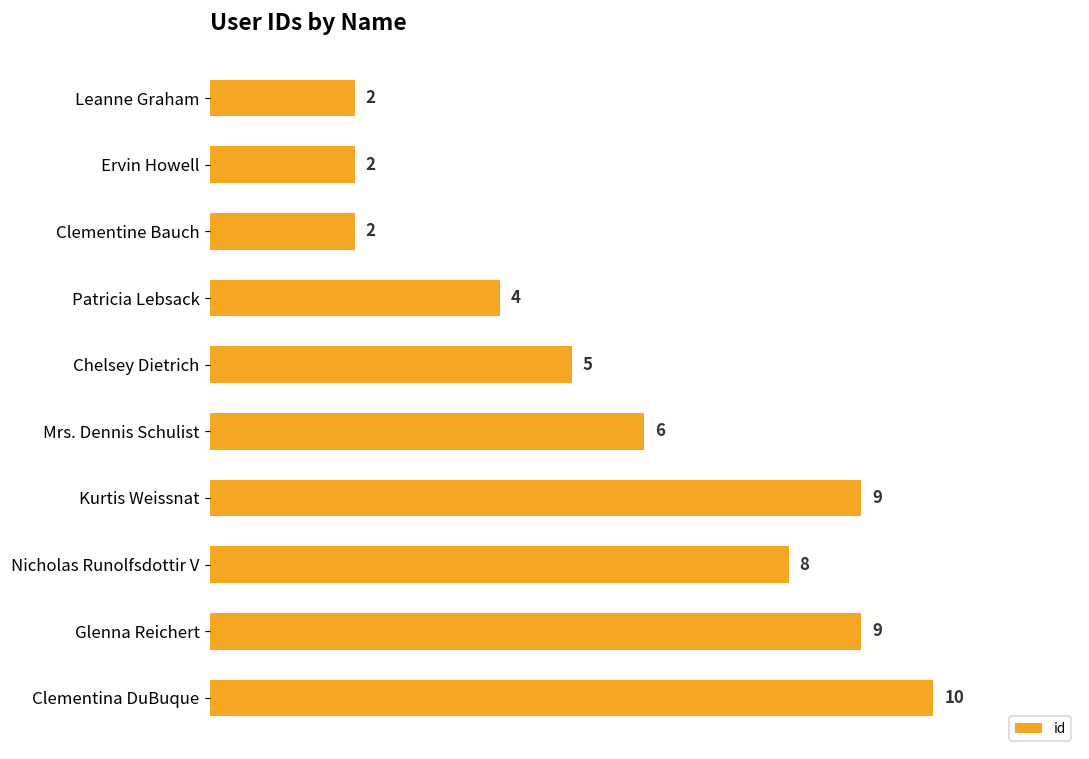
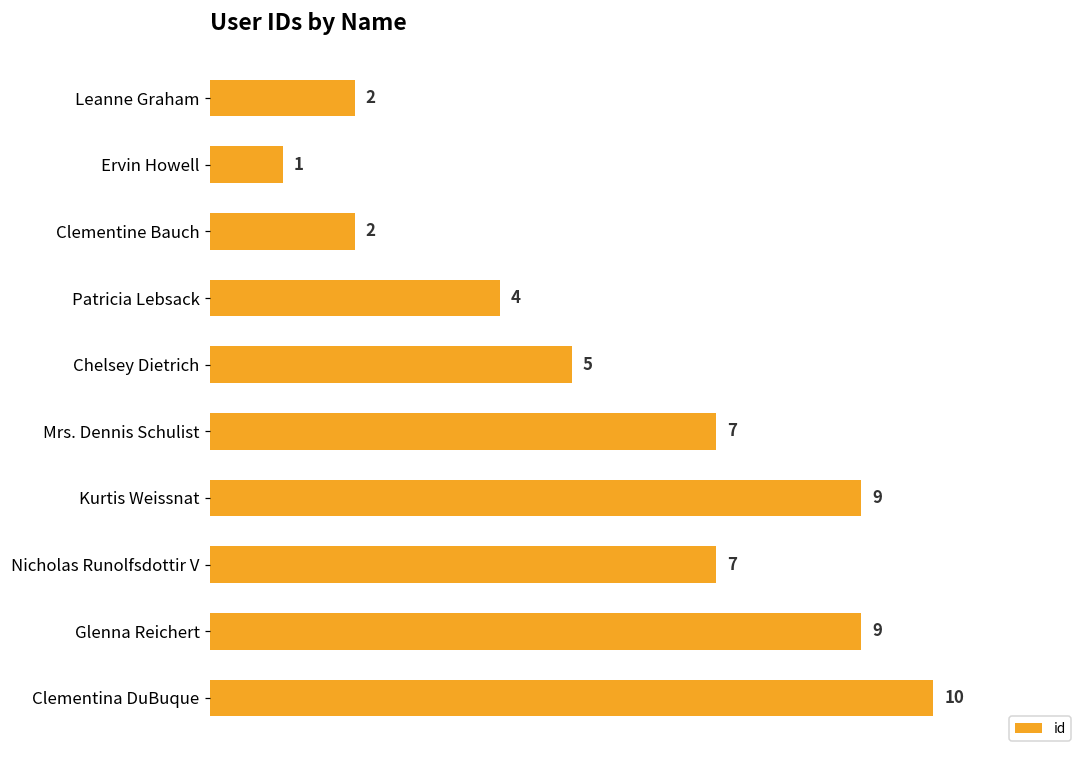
Ervin Howell: 2 -> 1
Mrs. Dennis Schulist: 6 -> 7
Nicholas Runolfsdottir V: 8 -> 7
